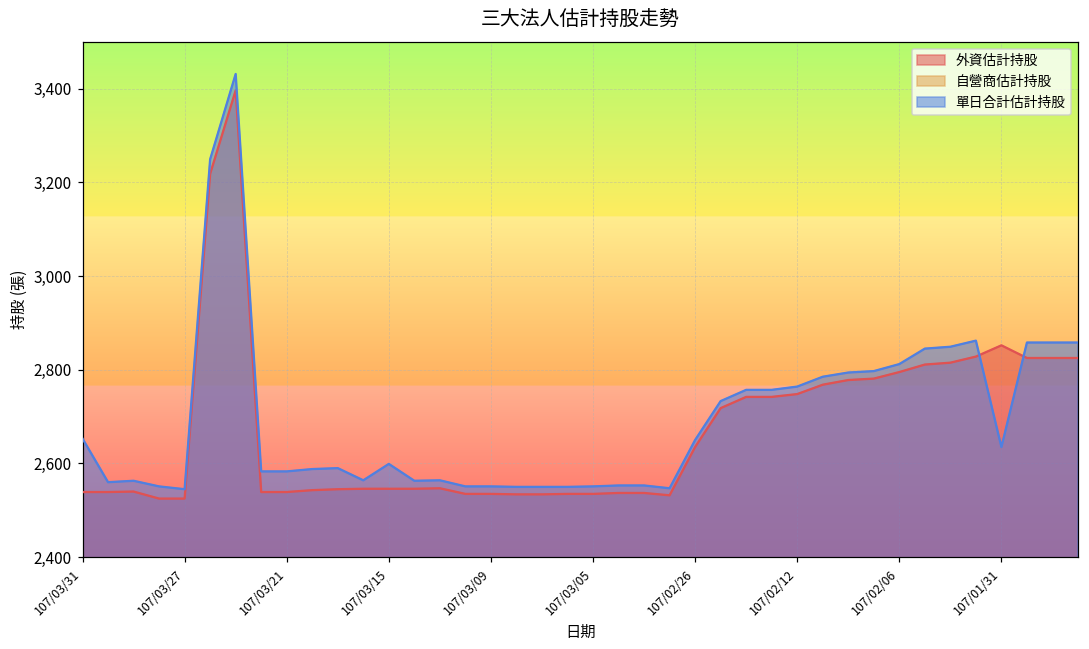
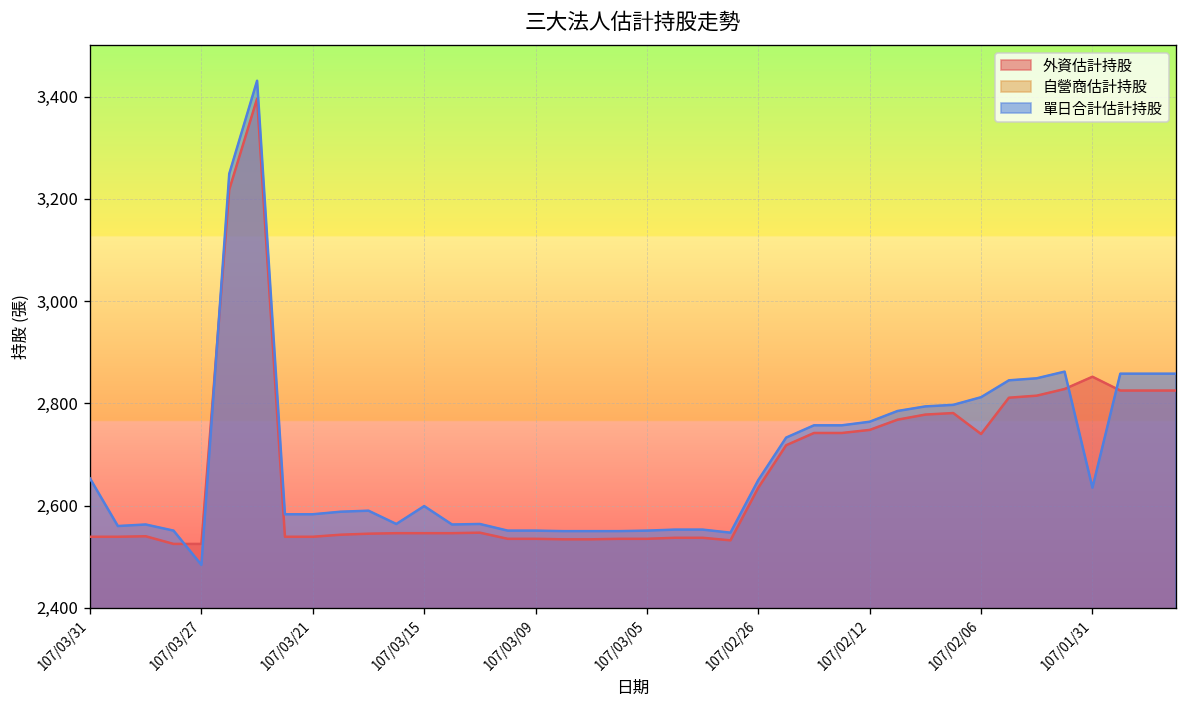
單日合計估計持股, 107/03/27: 2,550 -> 2,480
外資估計持股, 107/02/06: 2,800 -> 2,740
